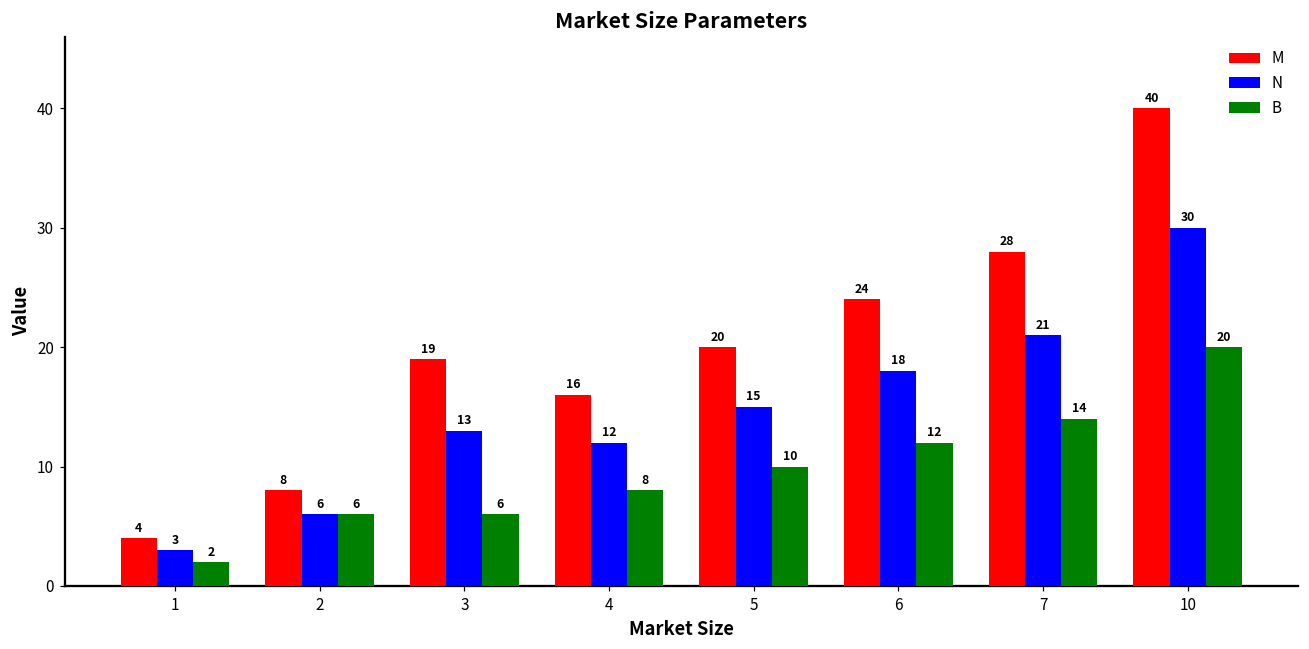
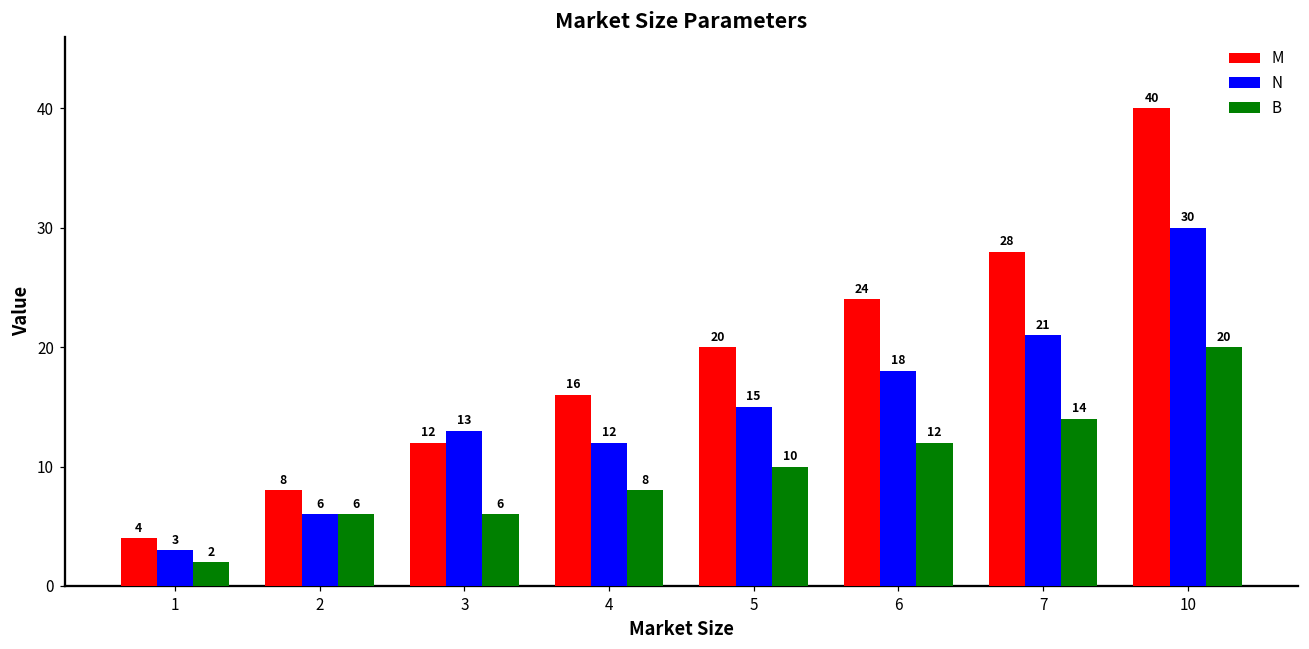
M, 3: 19 -> 12
